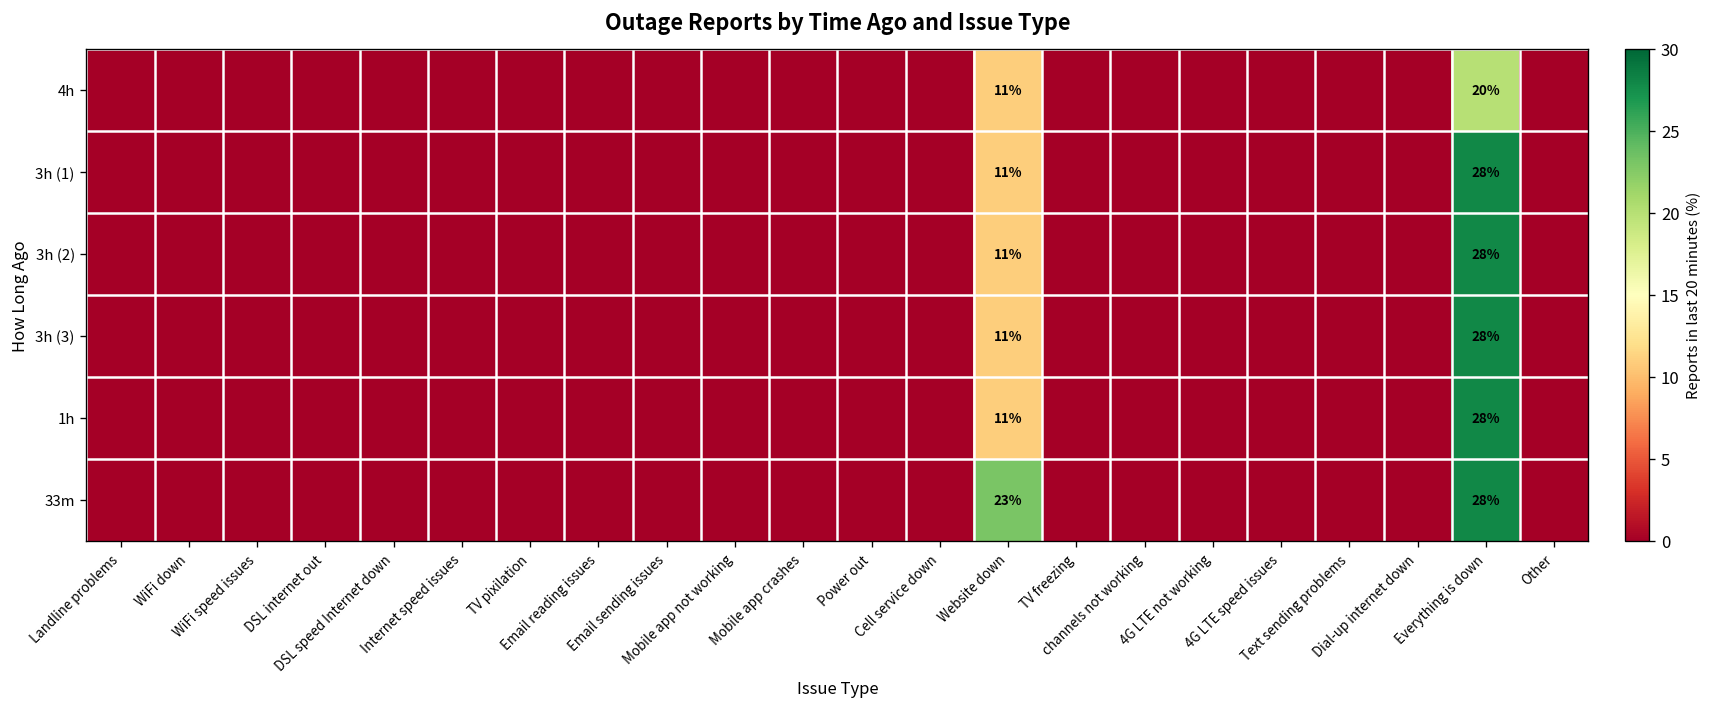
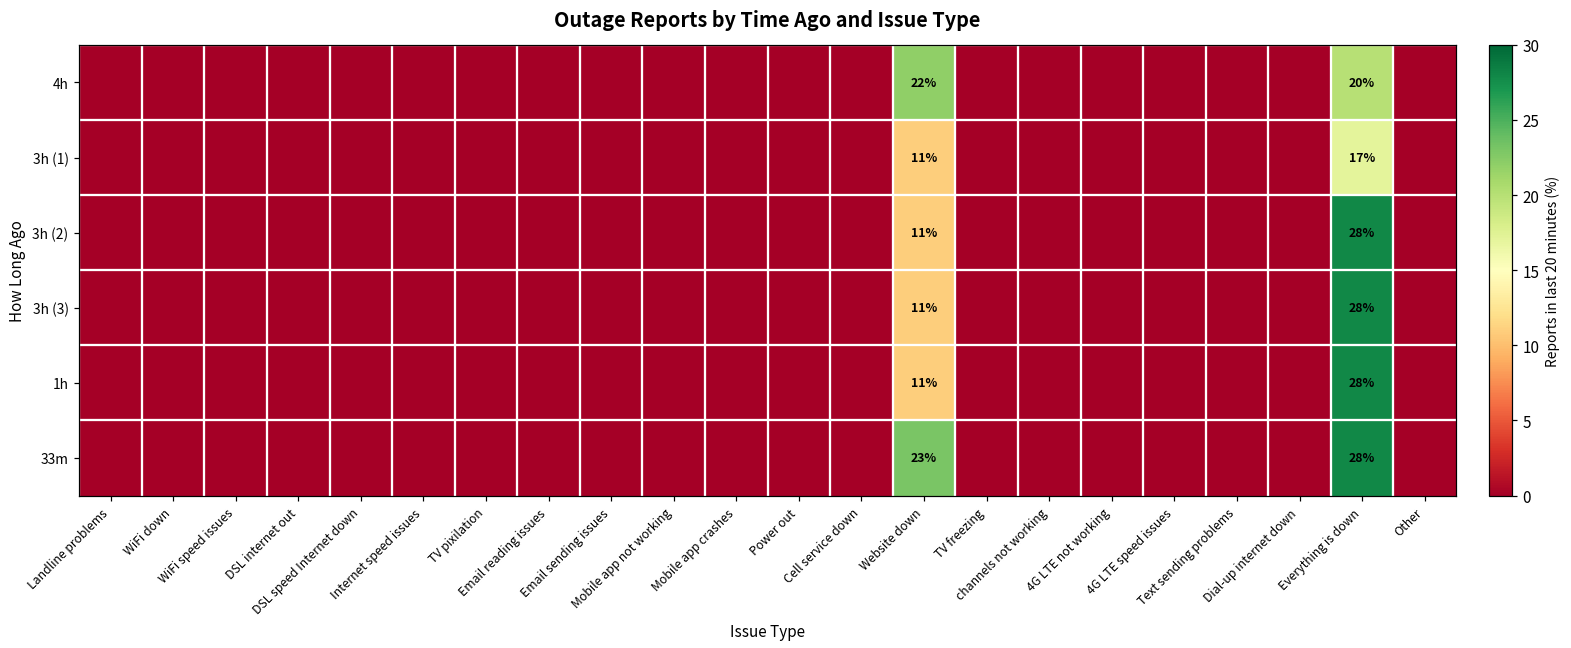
4h, Website down: 11% -> 22%
3h (1), Everything is down: 28% -> 17%
